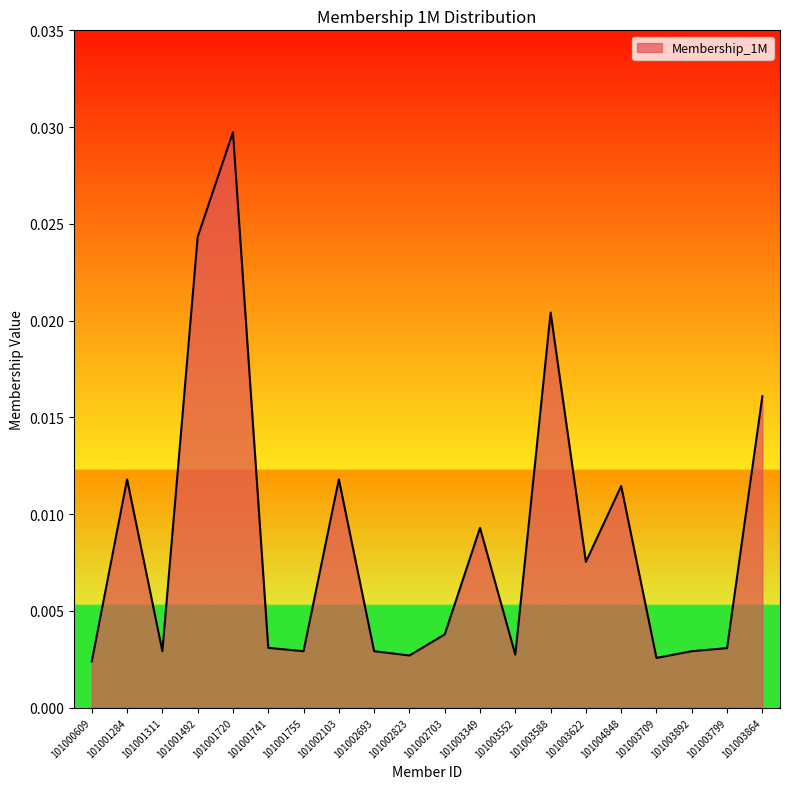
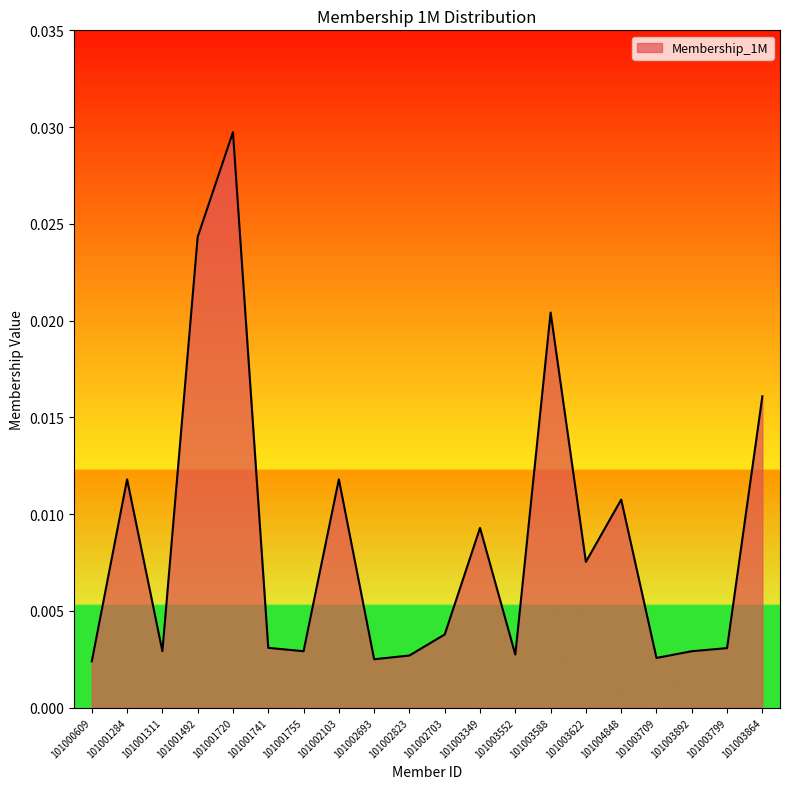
101002693: 0.0029 -> 0.0025
101004848: 0.0115 -> 0.0108
